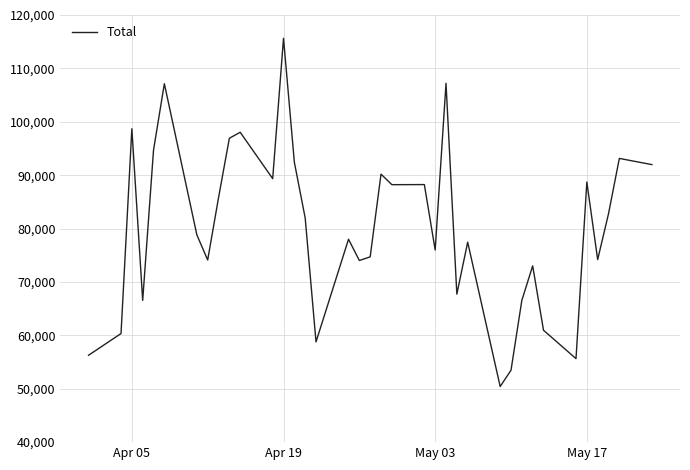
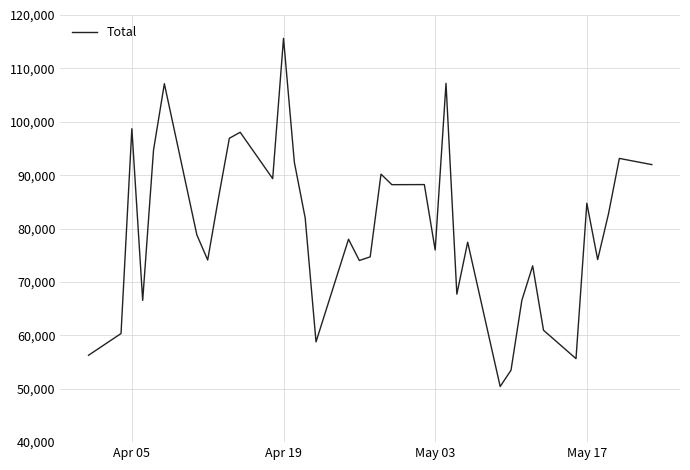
May 17: 89,000 -> 85,000
